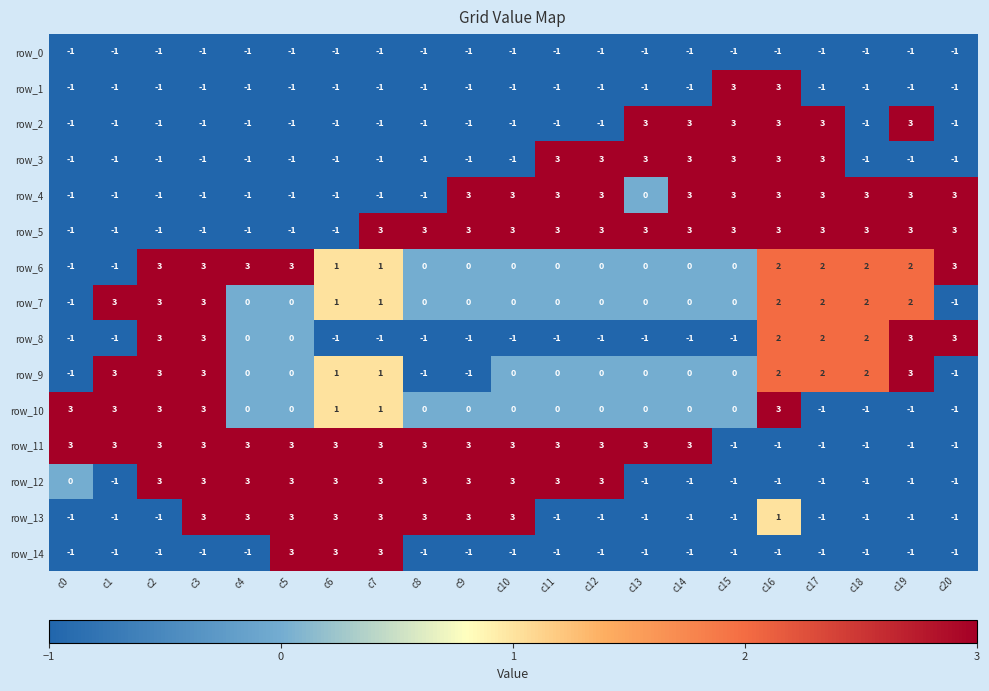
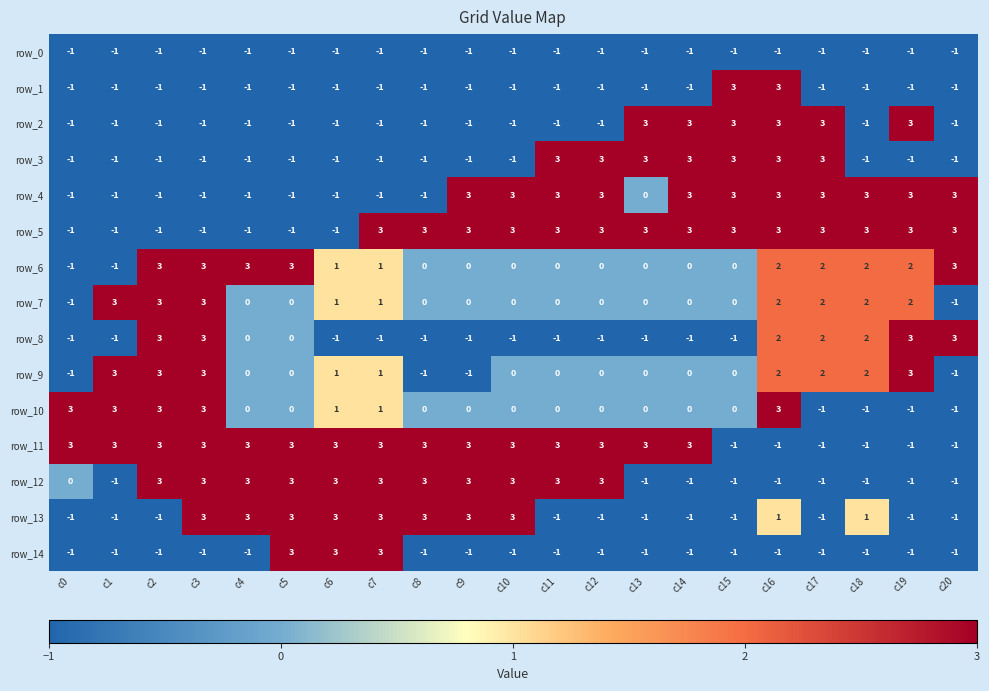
row_13, c18: -1 -> 1
